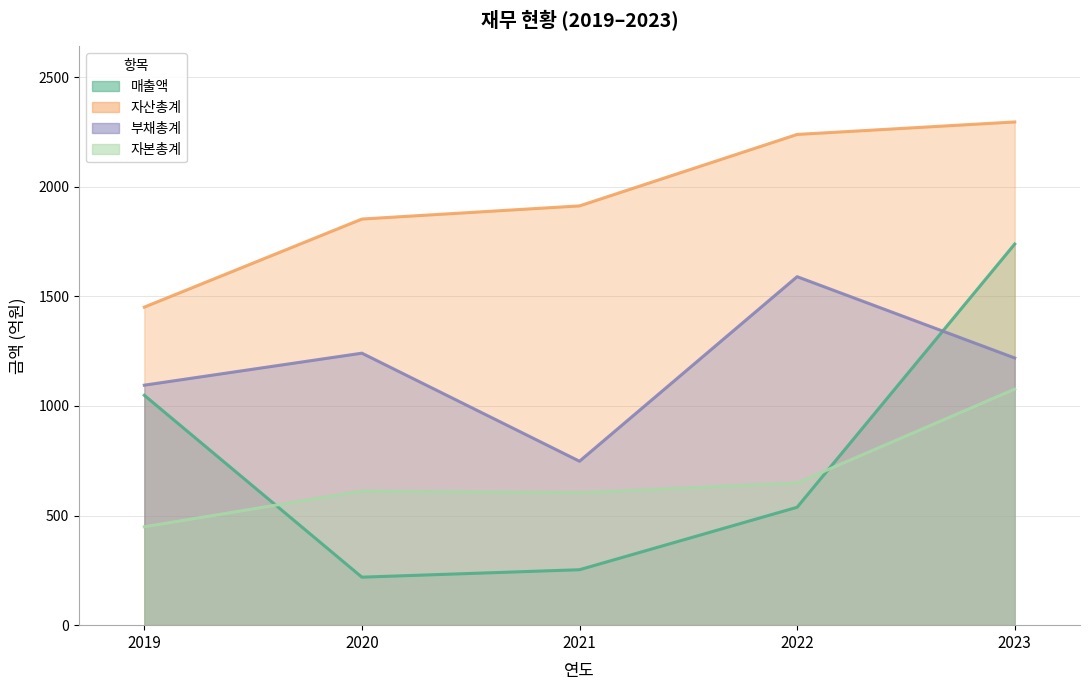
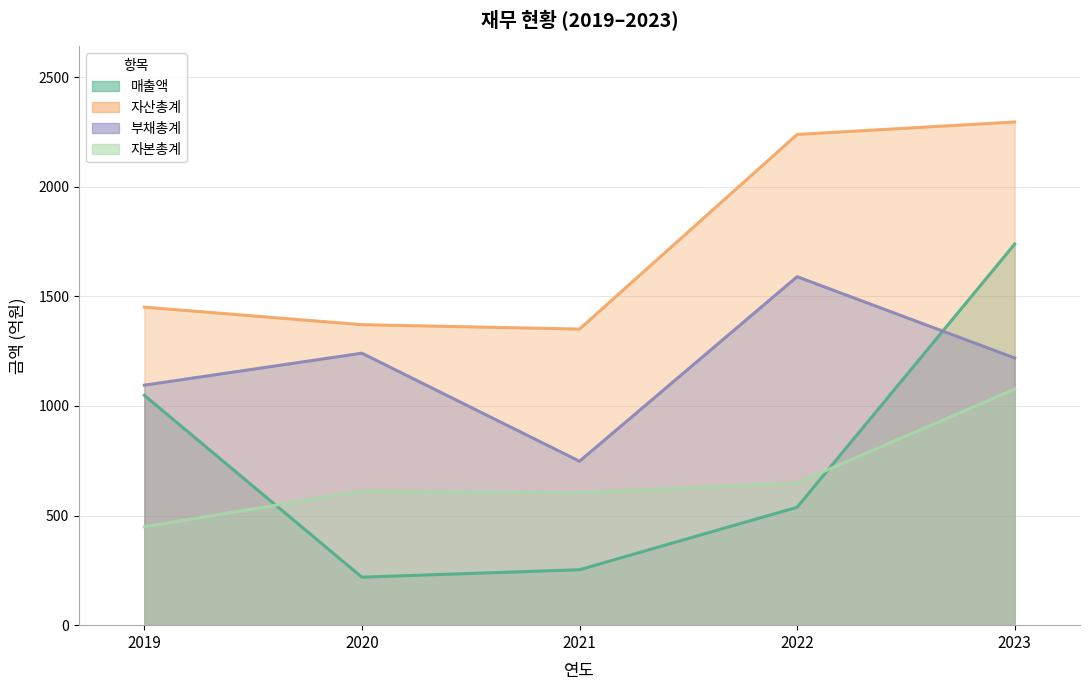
자산총계, 2020: 1850 -> 1370
자산총계, 2021: 1910 -> 1350
